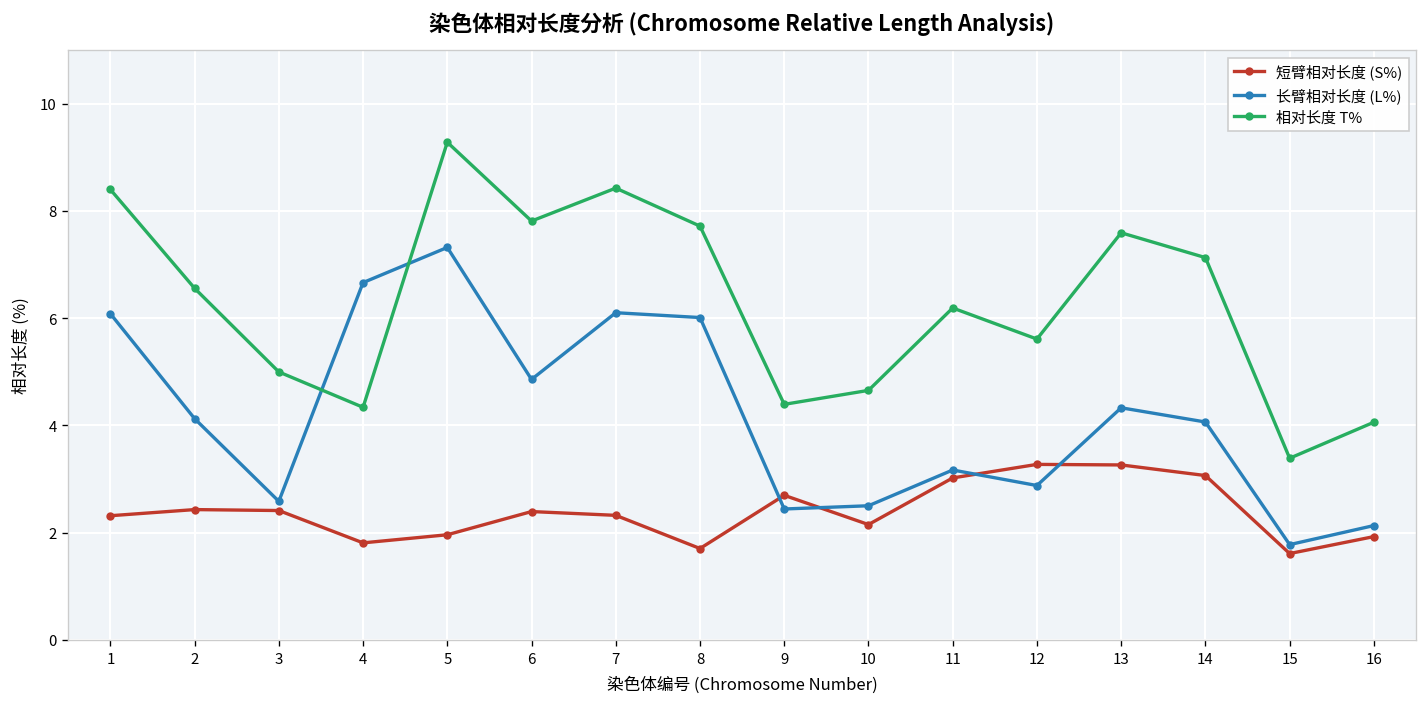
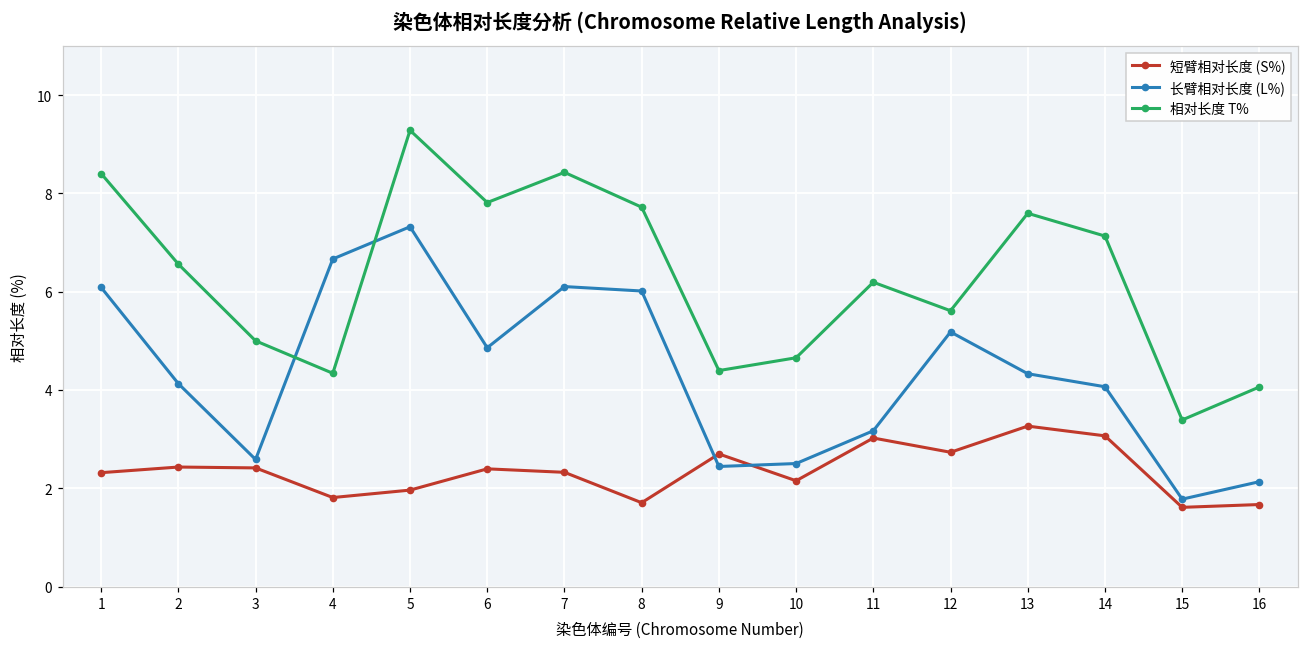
短臂相对长度 (S%), 12: 3.3 -> 2.7
长臂相对长度 (L%), 12: 2.9 -> 5.2
短臂相对长度 (S%), 16: 1.9 -> 1.7
